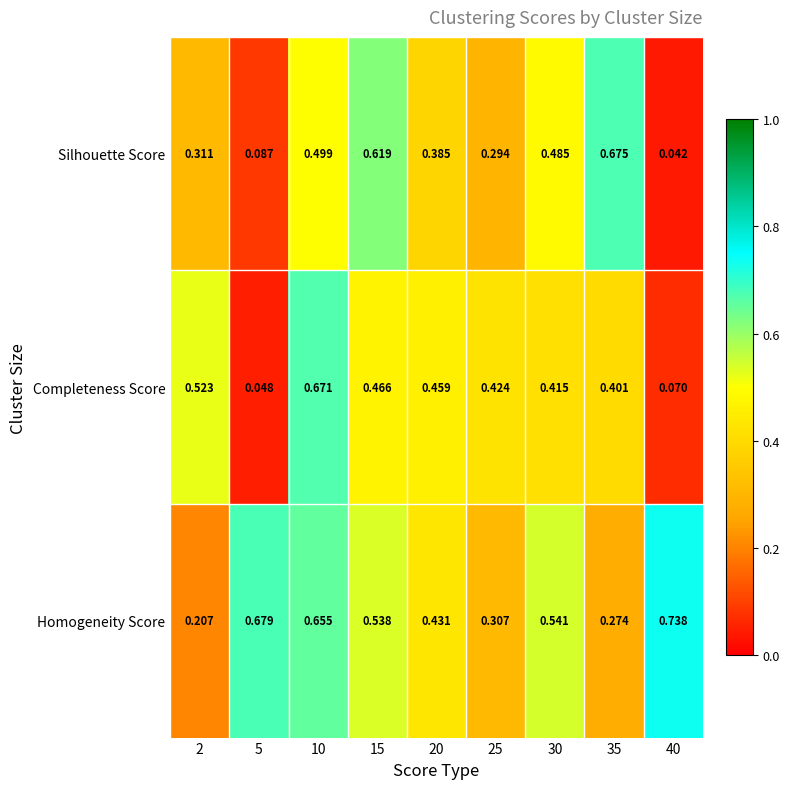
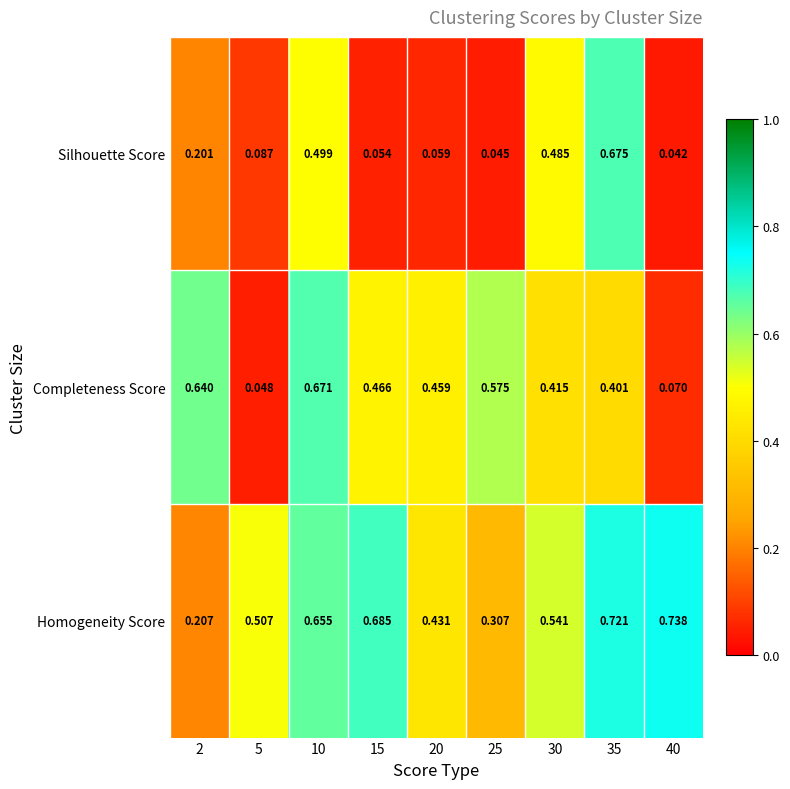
Silhouette Score, 2: 0.311 -> 0.201
Silhouette Score, 15: 0.619 -> 0.054
Silhouette Score, 20: 0.385 -> 0.059
Silhouette Score, 25: 0.294 -> 0.045
Completeness Score, 2: 0.523 -> 0.640
Completeness Score, 25: 0.424 -> 0.575
Homogeneity Score, 5: 0.679 -> 0.507
Homogeneity Score, 15: 0.538 -> 0.685
Homogeneity Score, 35: 0.274 -> 0.721
